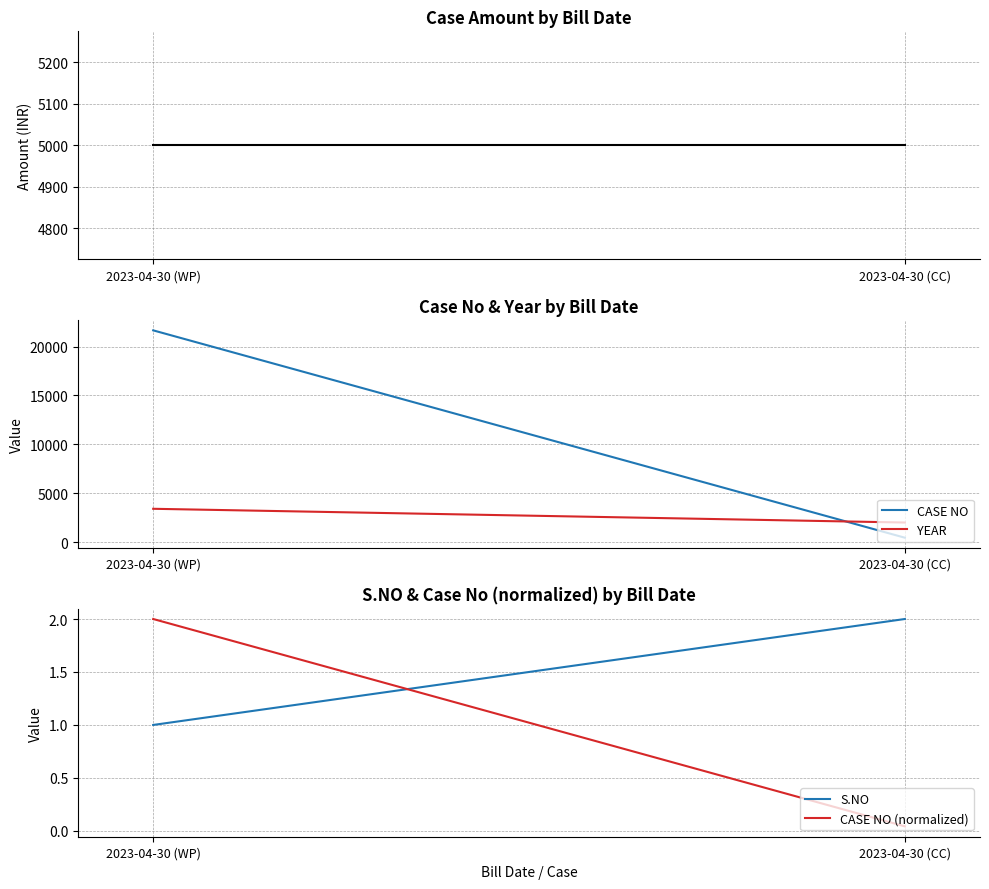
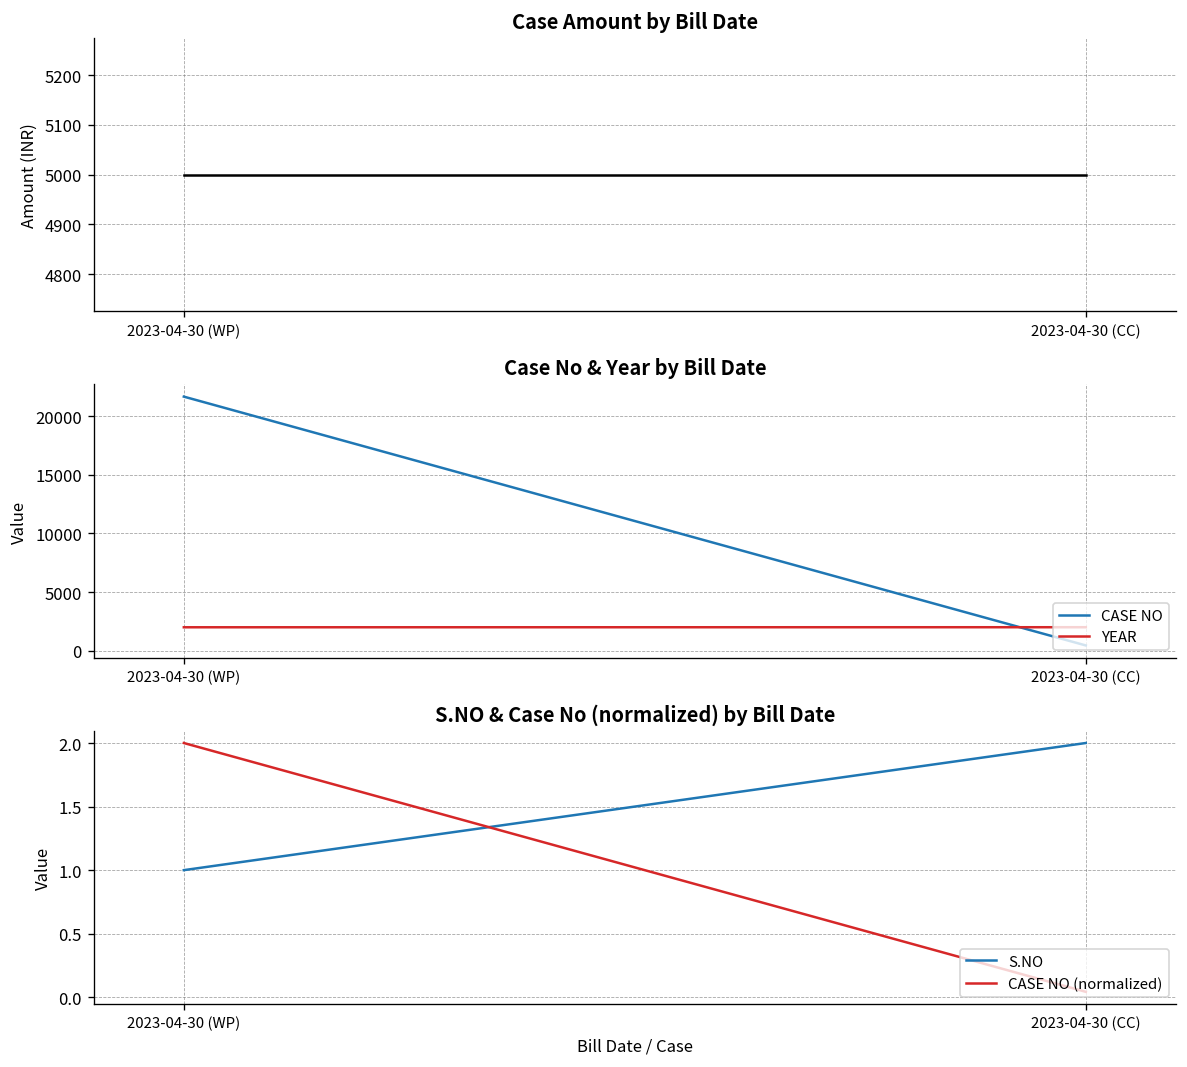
Case No & Year by Bill Date, YEAR, 2023-04-30 (WP): 3000 -> 2000
